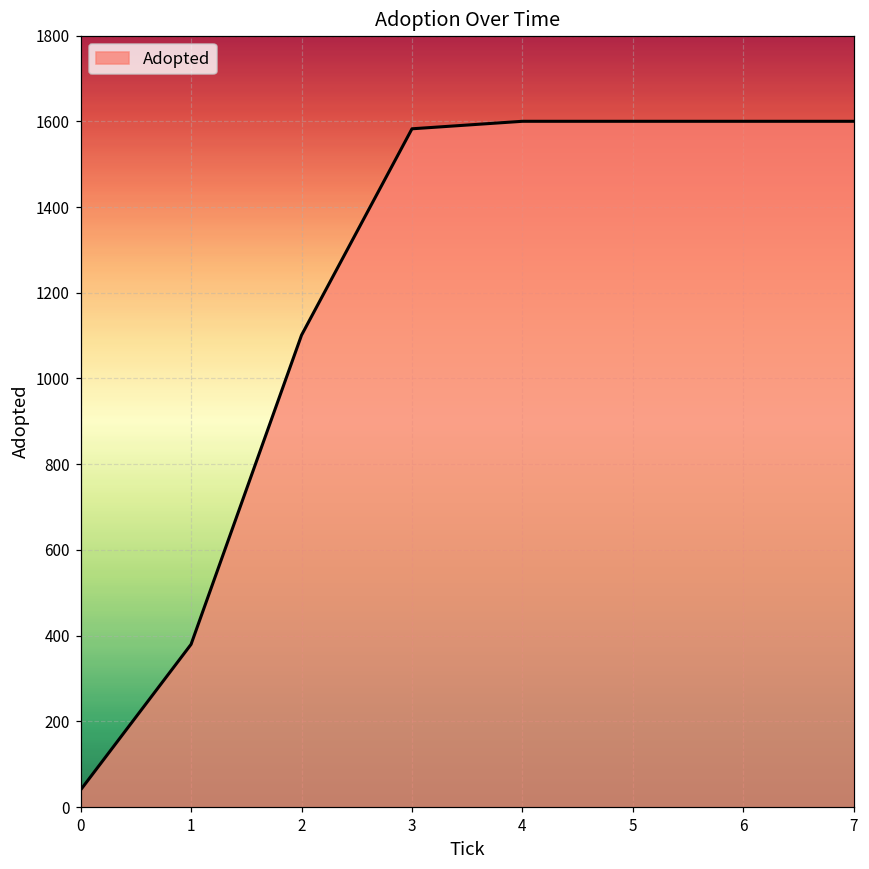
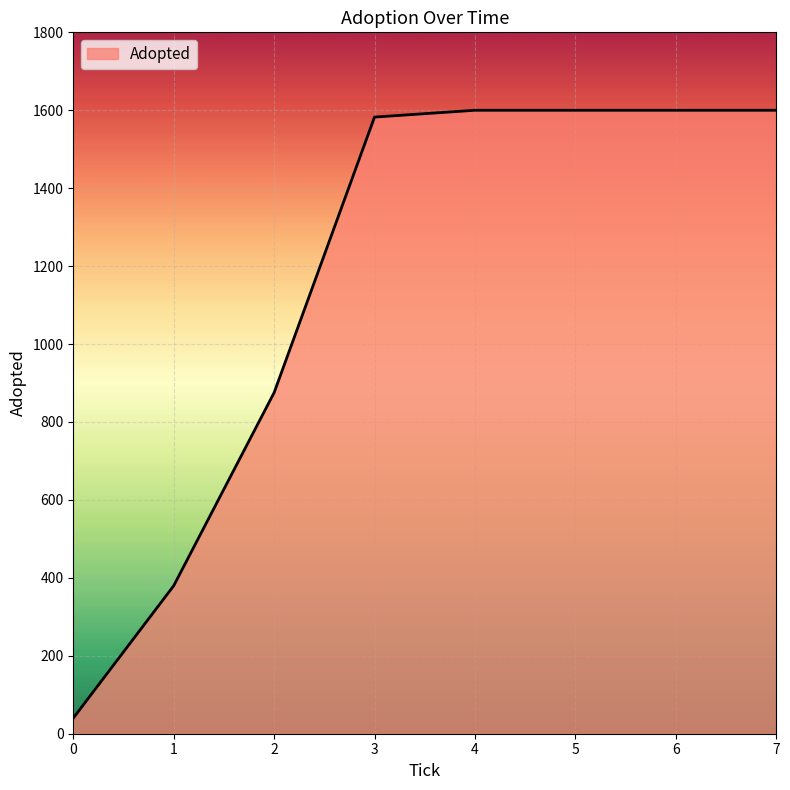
2: 1100 -> 880
